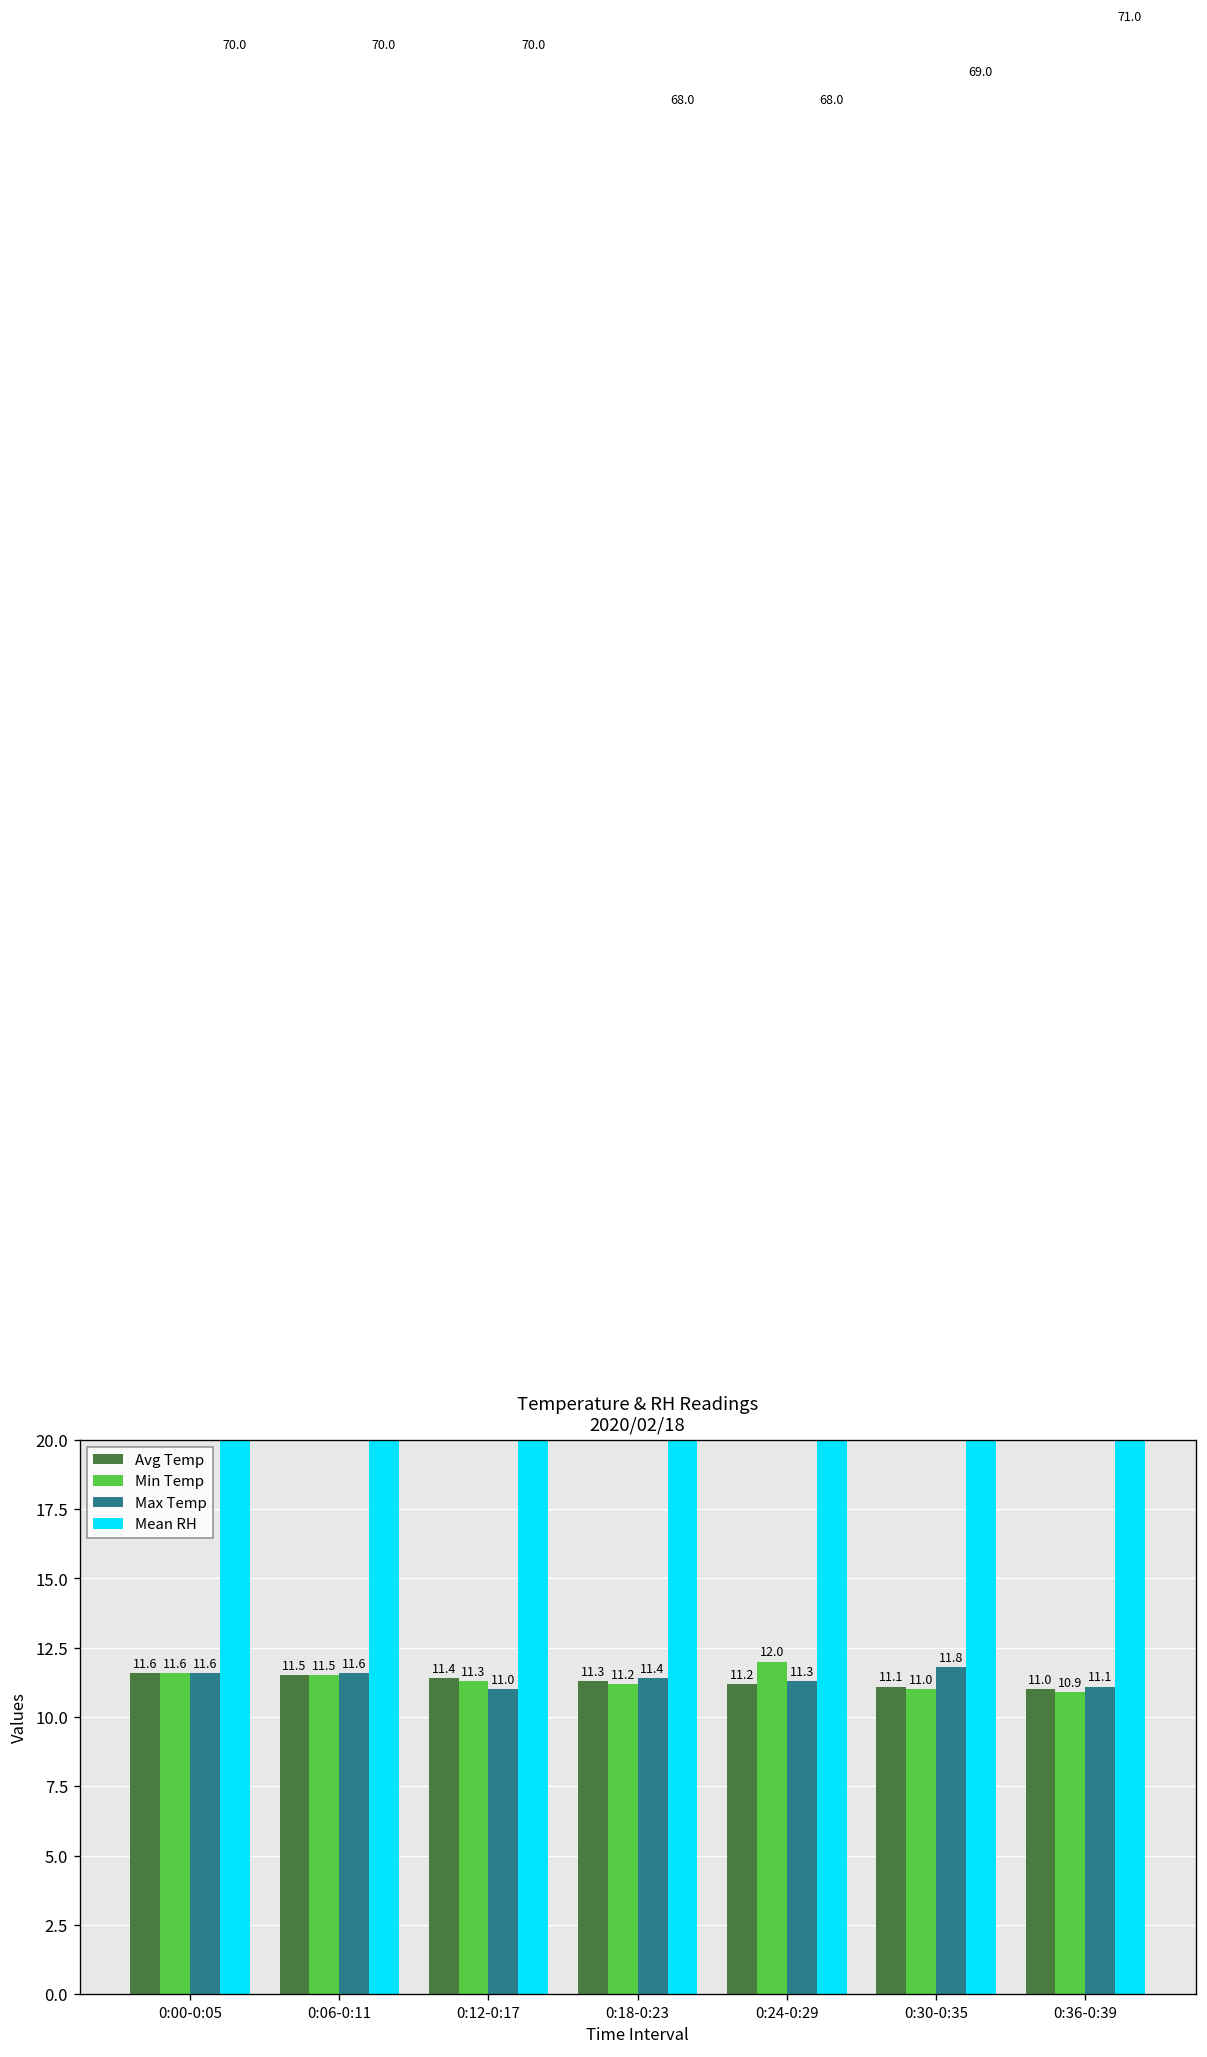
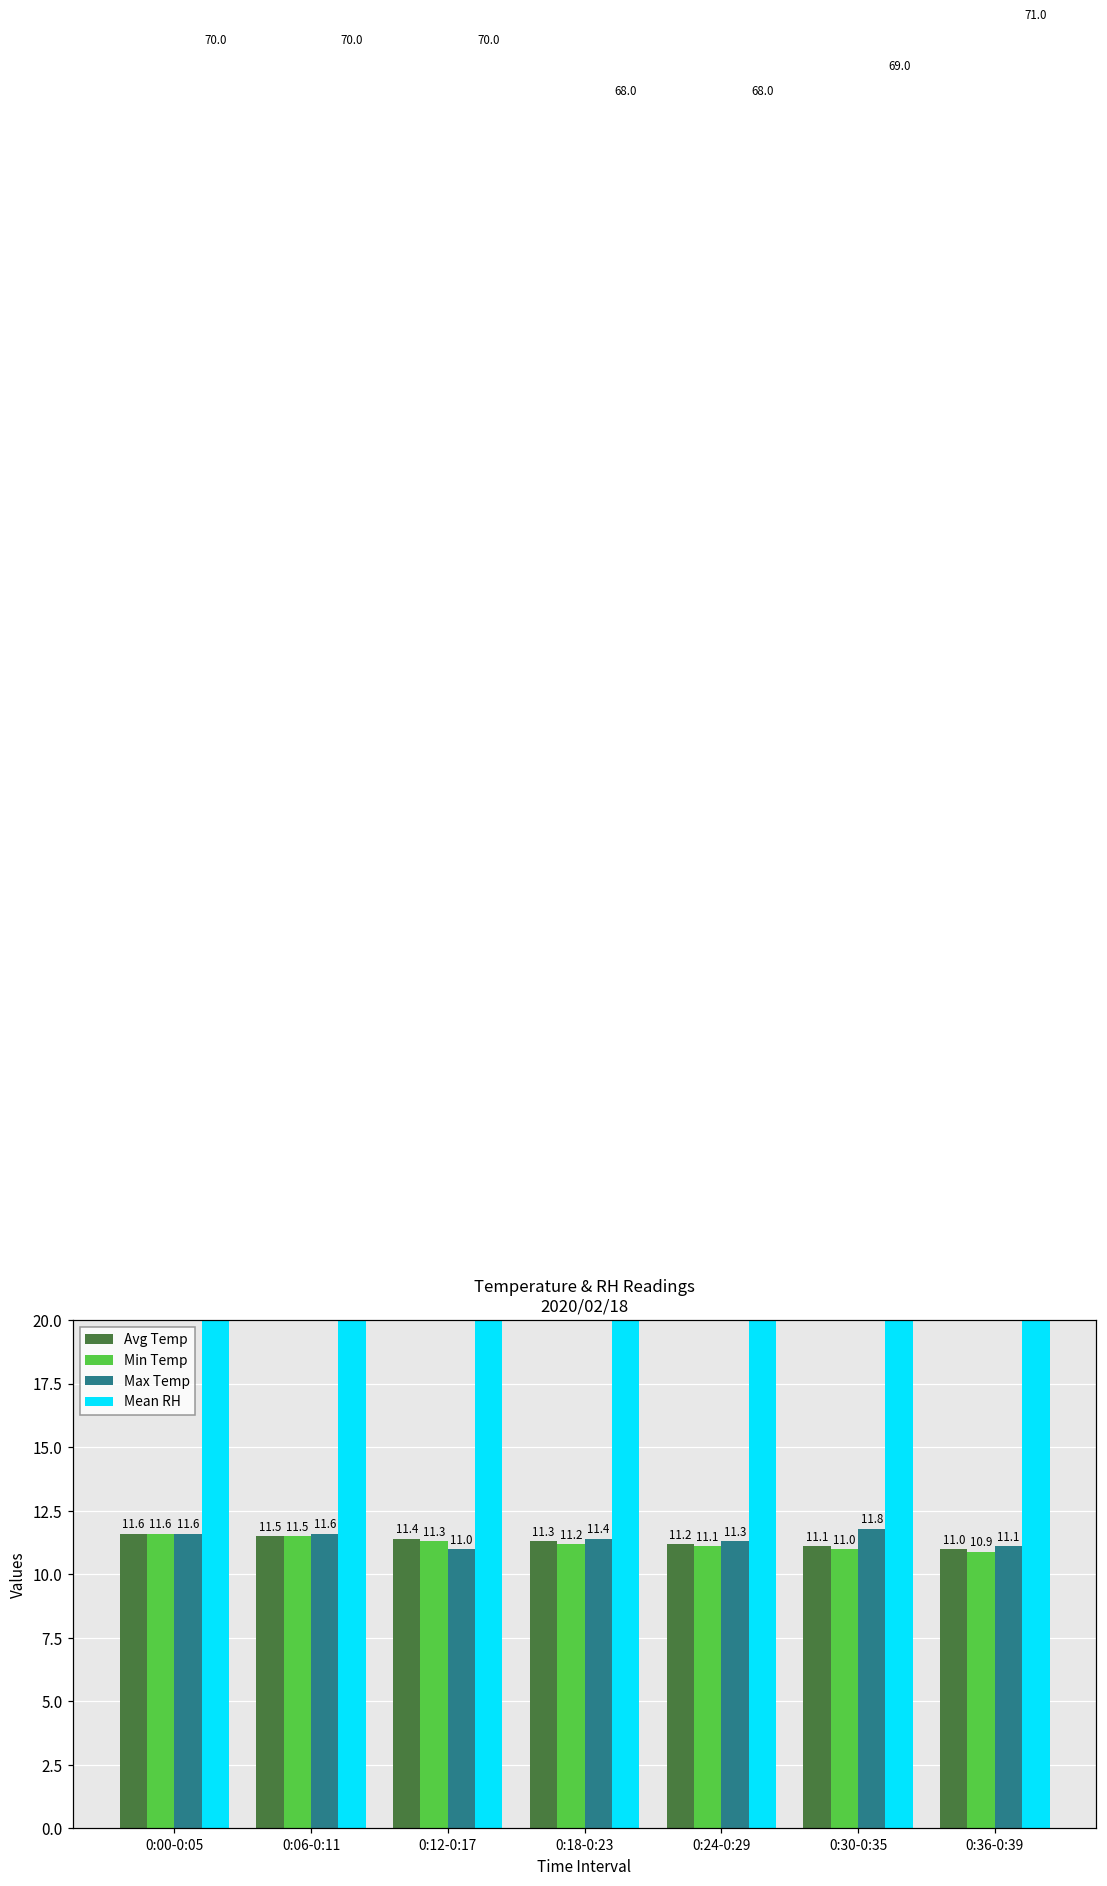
Min Temp, 0:24-0:29: 12.0 -> 11.1
